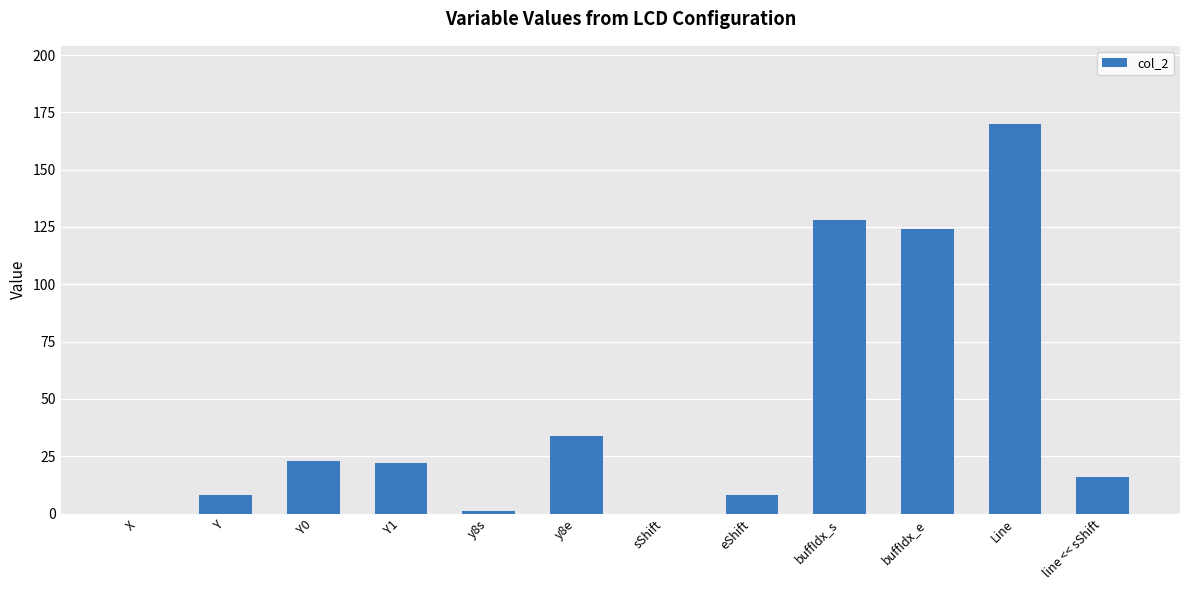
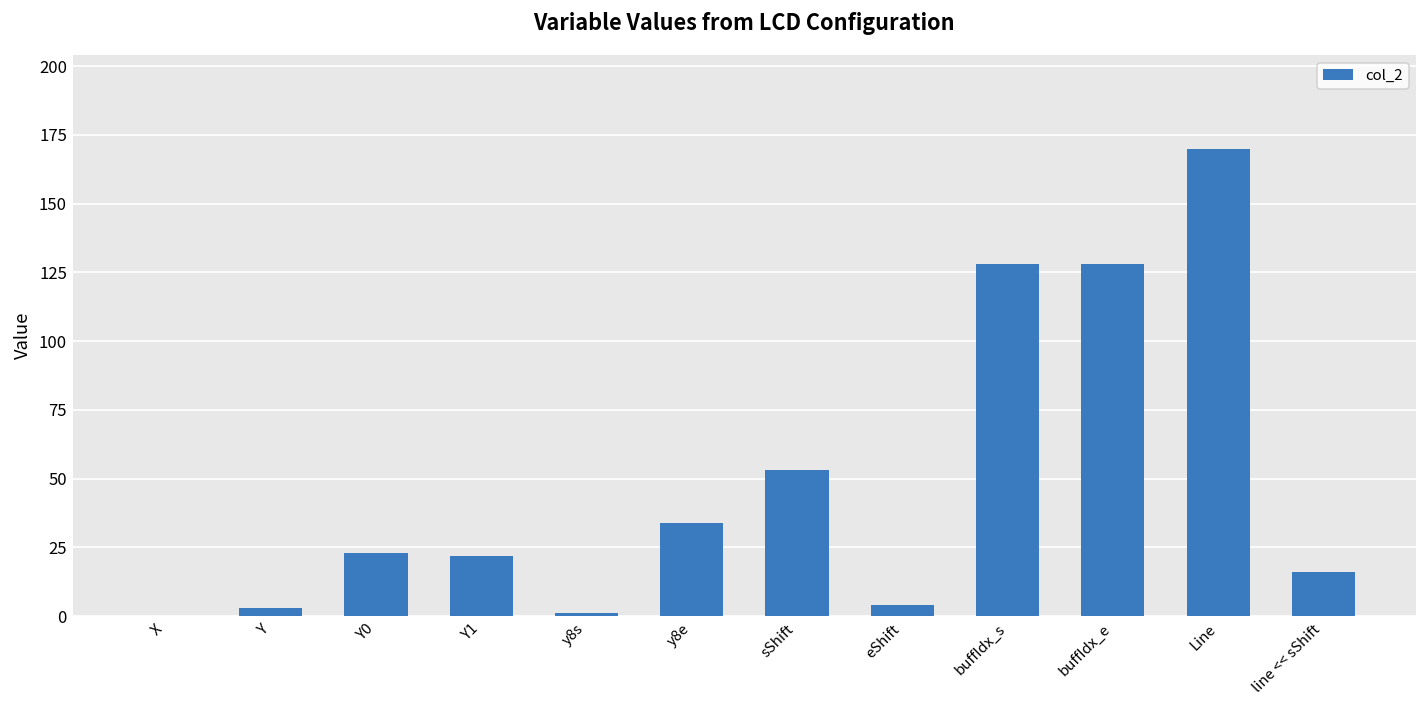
Y: 8 -> 3
sShift: 0 -> 53
eShift: 8 -> 4
buffIdx_e: 124 -> 128
